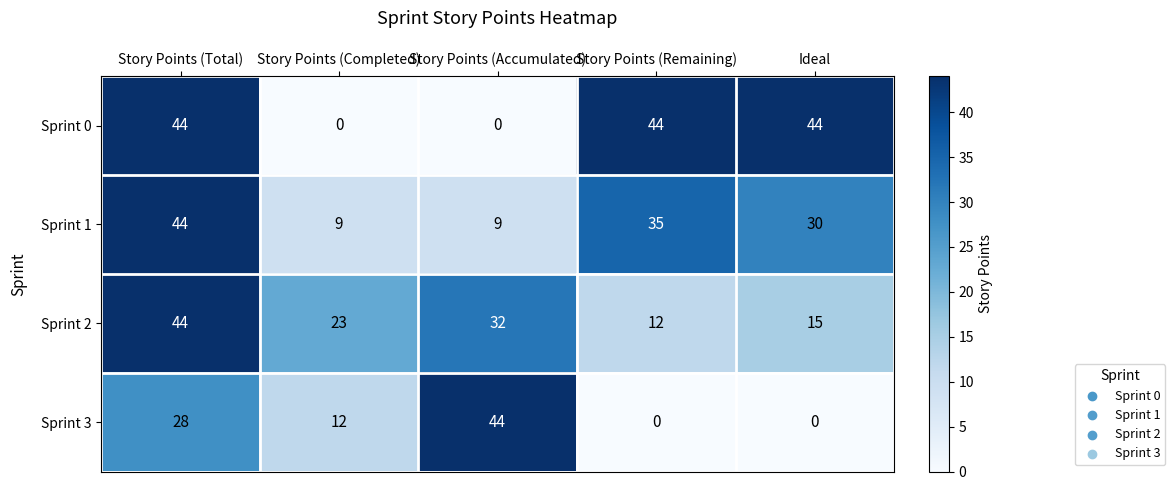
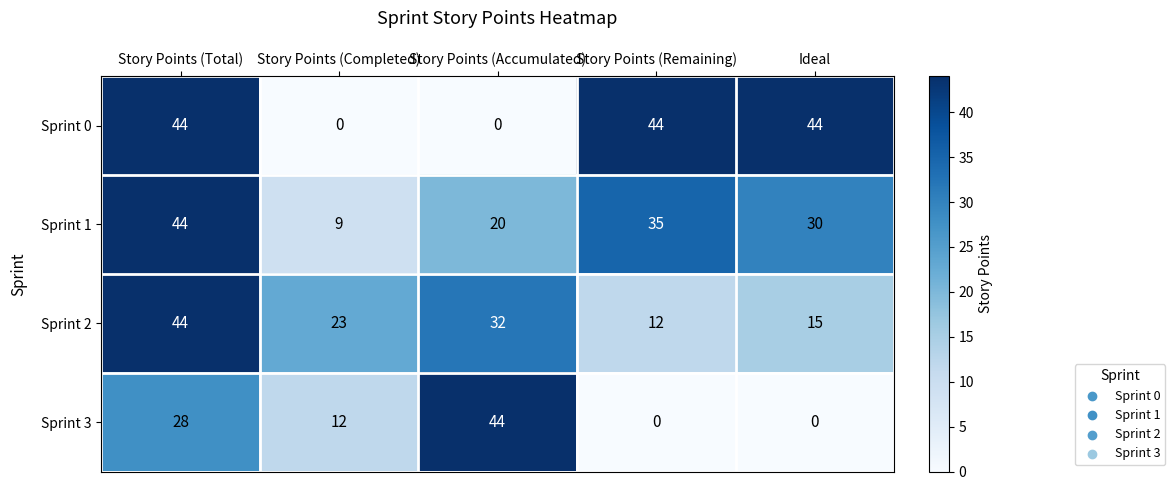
Sprint 1, Story Points (Accumulated): 9 -> 20
